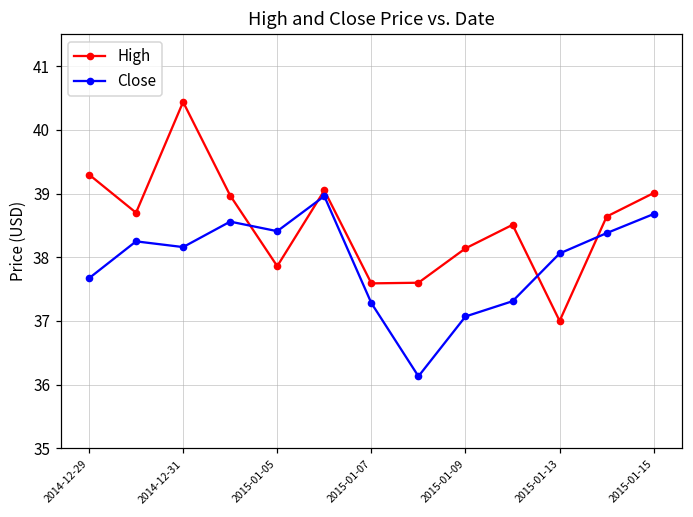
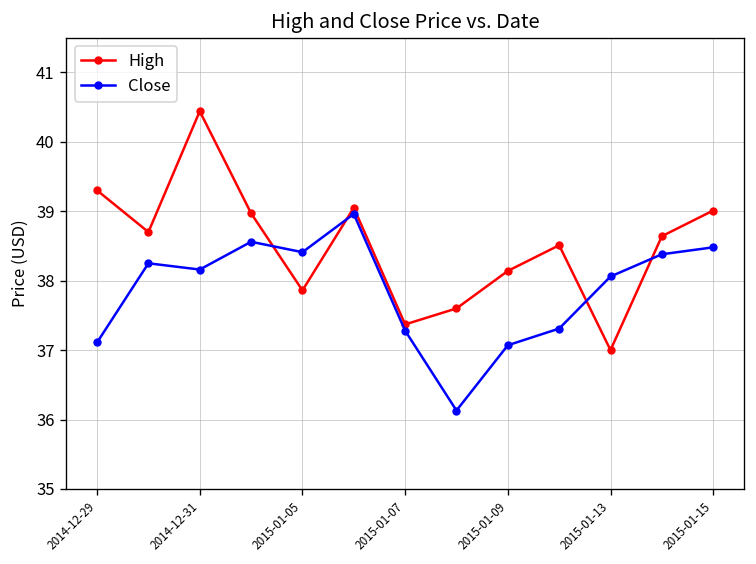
Close, 2014-12-29: 37.7 -> 37.1
High, 2015-01-07: 37.6 -> 37.4
Close, 2015-01-15: 38.7 -> 38.5
